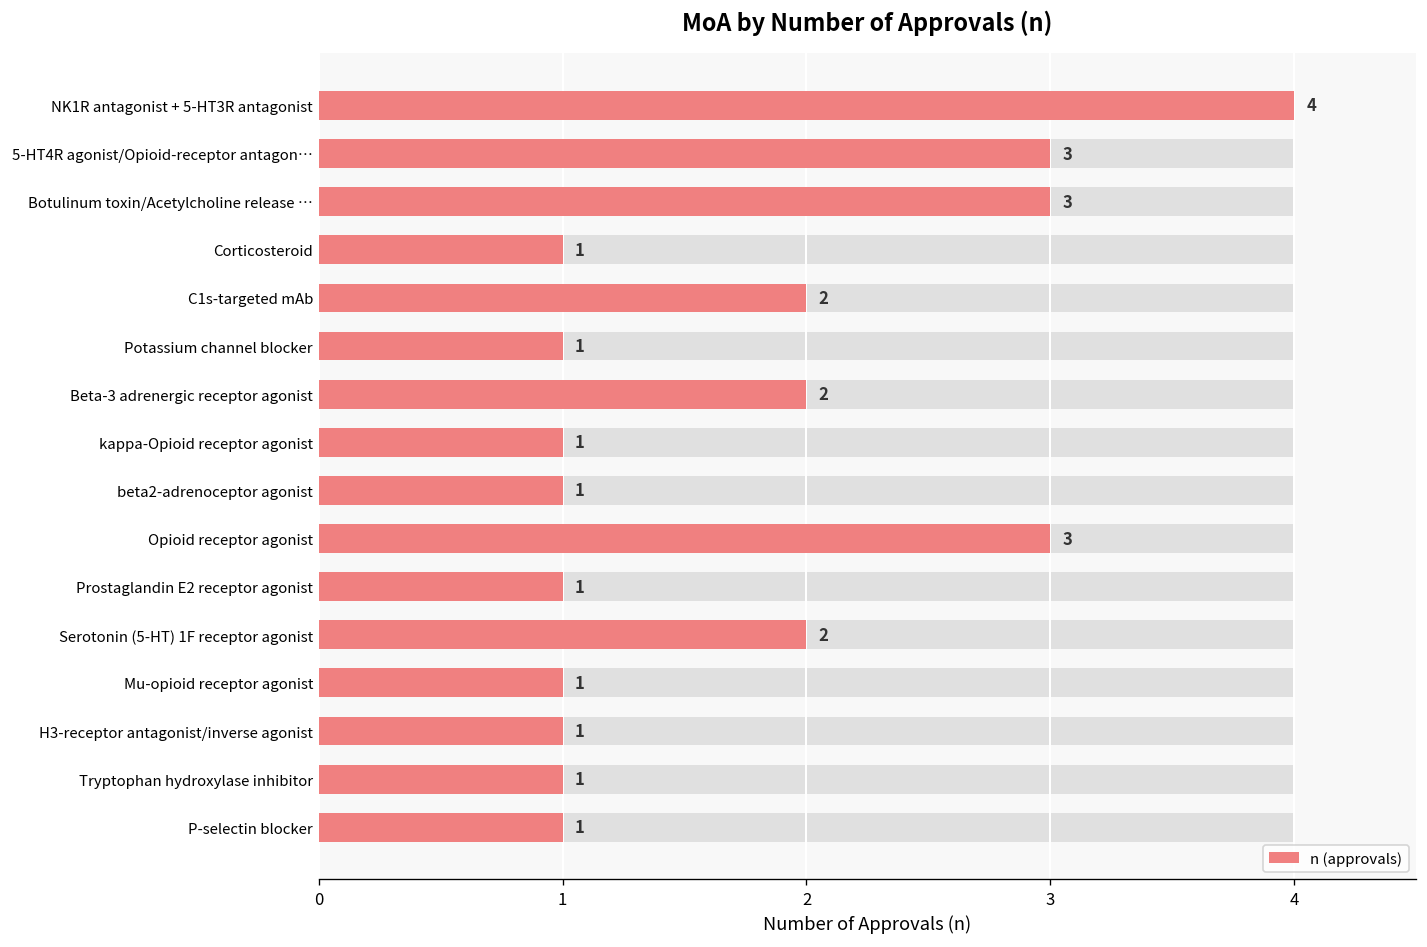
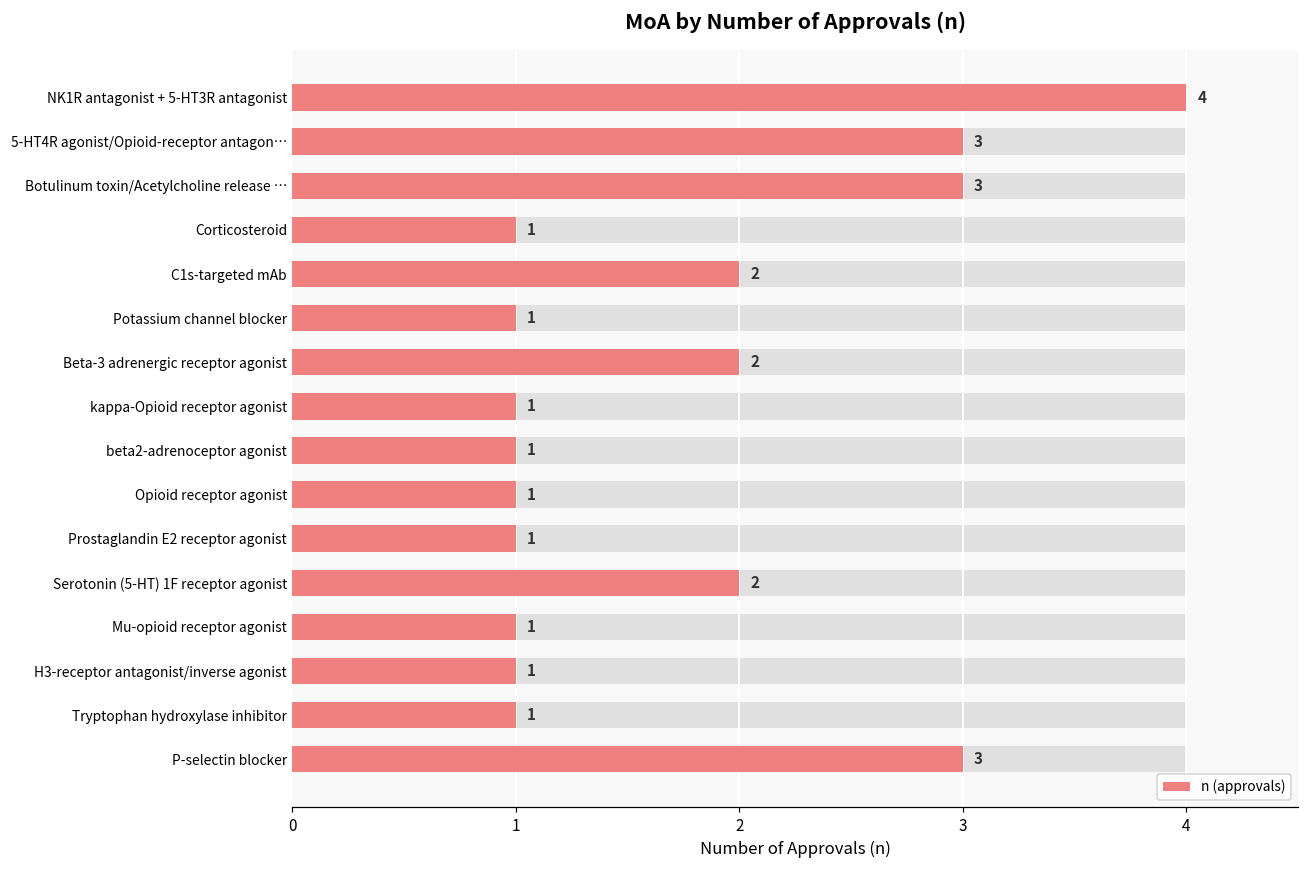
n (approvals), Opioid receptor agonist: 3 -> 1
n (approvals), P-selectin blocker: 1 -> 3
